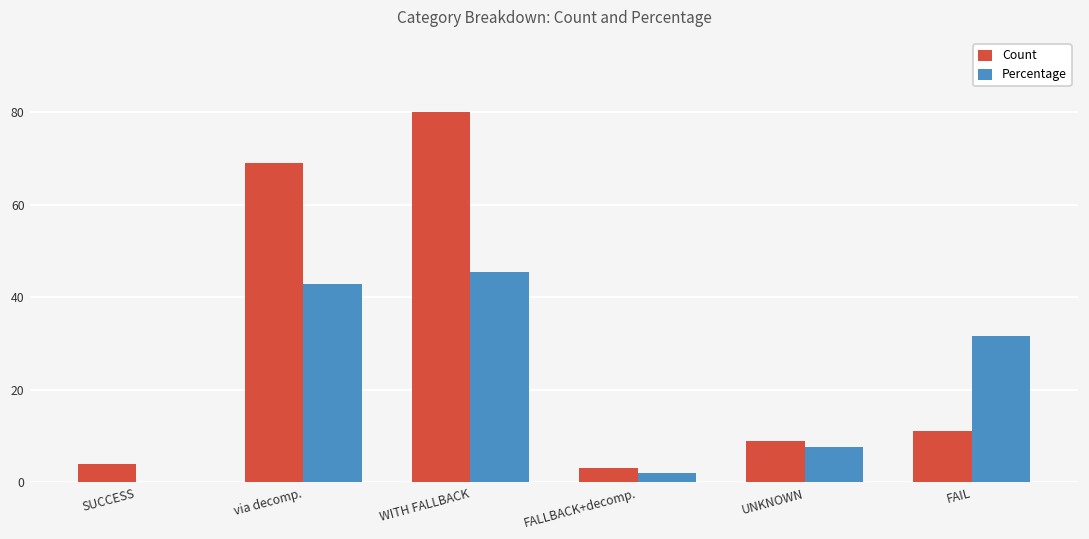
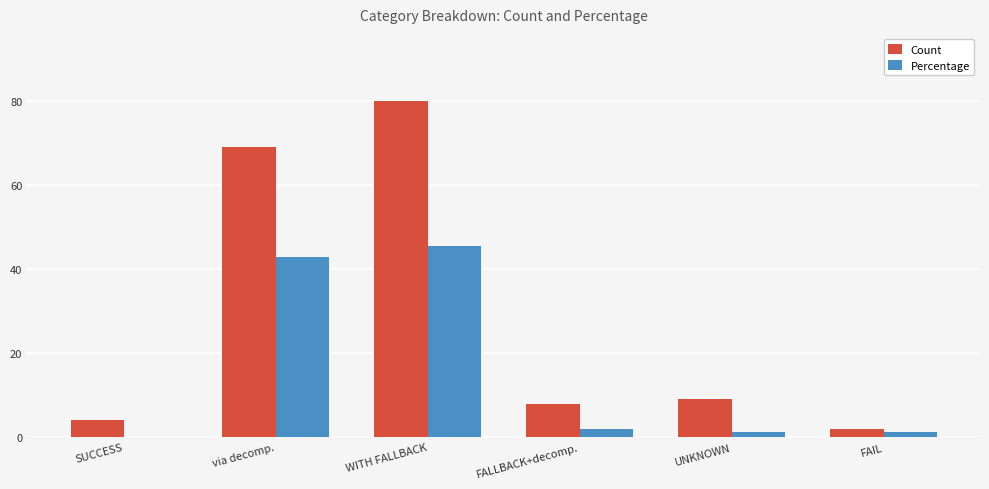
Count, FALLBACK+decomp.: 3 -> 8
Percentage, UNKNOWN: 8 -> 1
Count, FAIL: 11 -> 2
Percentage, FAIL: 32 -> 1
